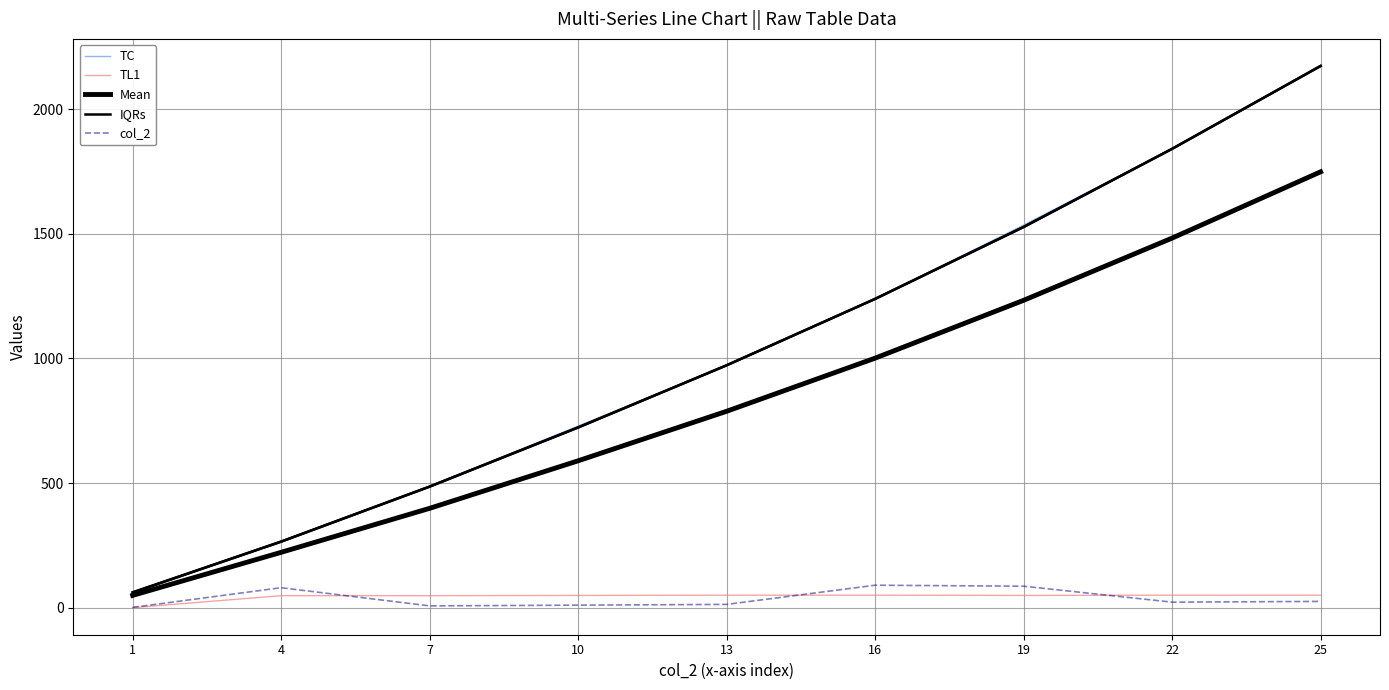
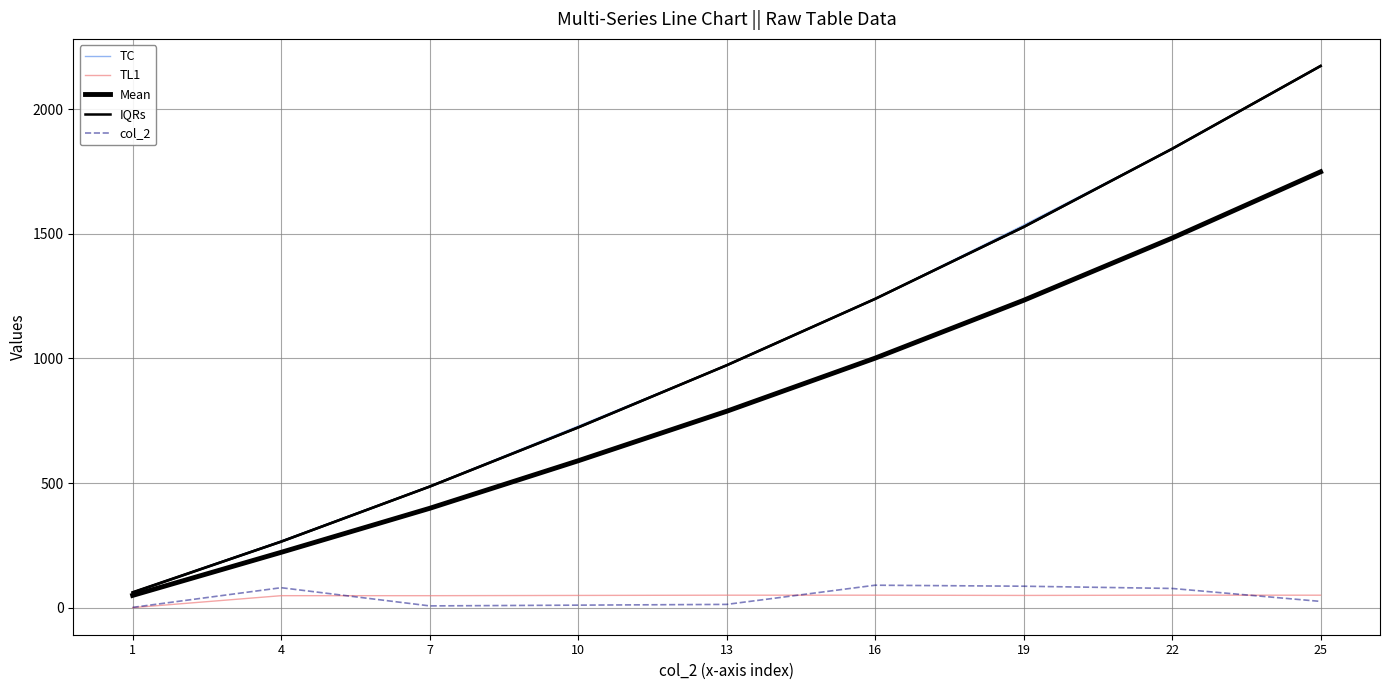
col_2, 22: 20 -> 80
